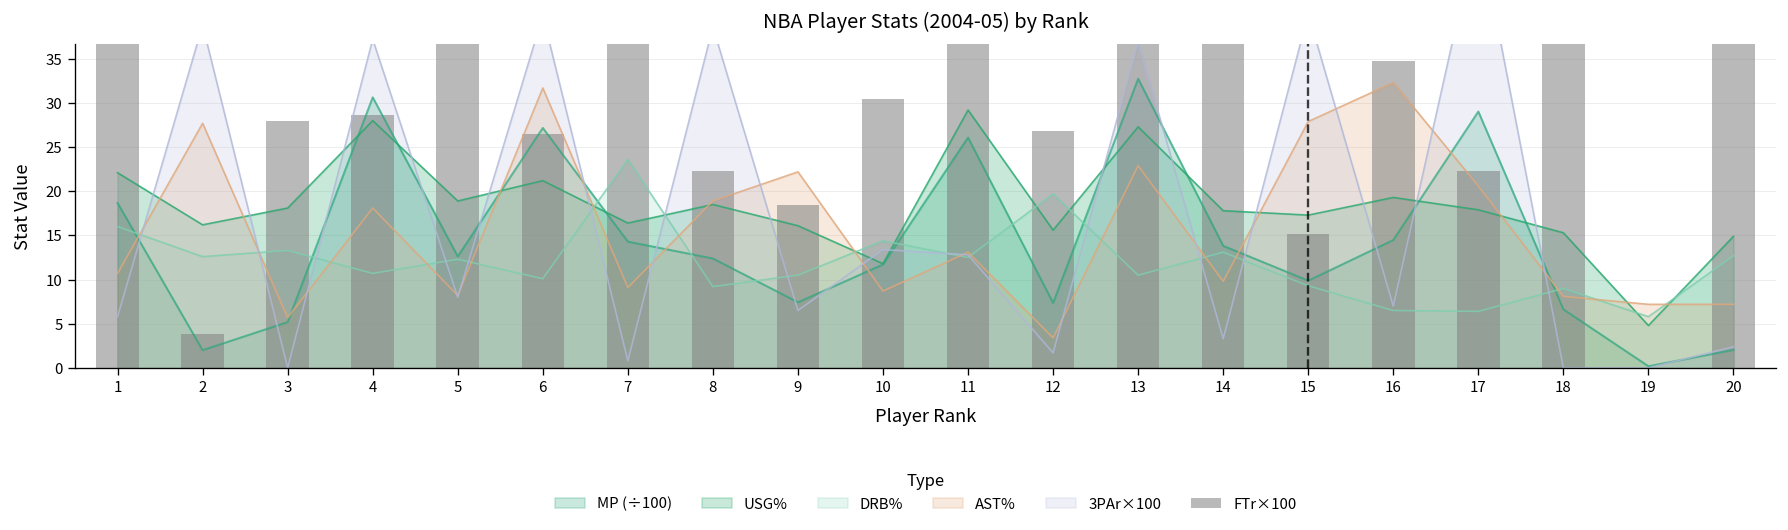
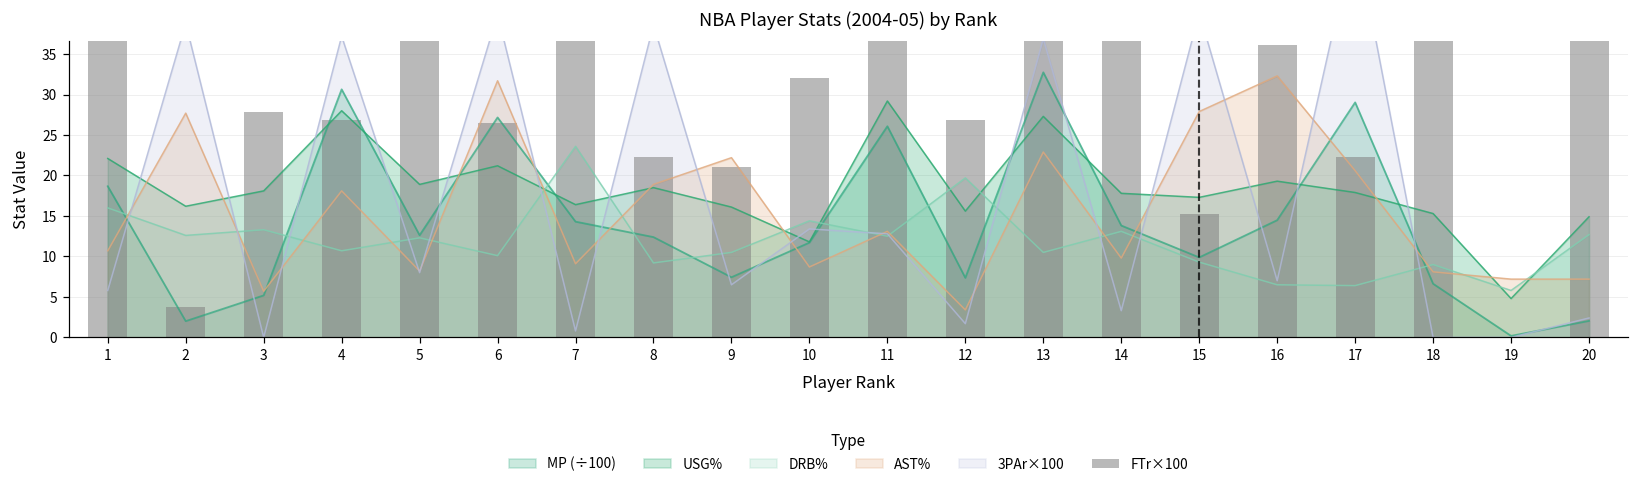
FTr×100, 4: 29 -> 27
FTr×100, 9: 18 -> 21
FTr×100, 10: 30 -> 32
FTr×100, 16: 35 -> 36
